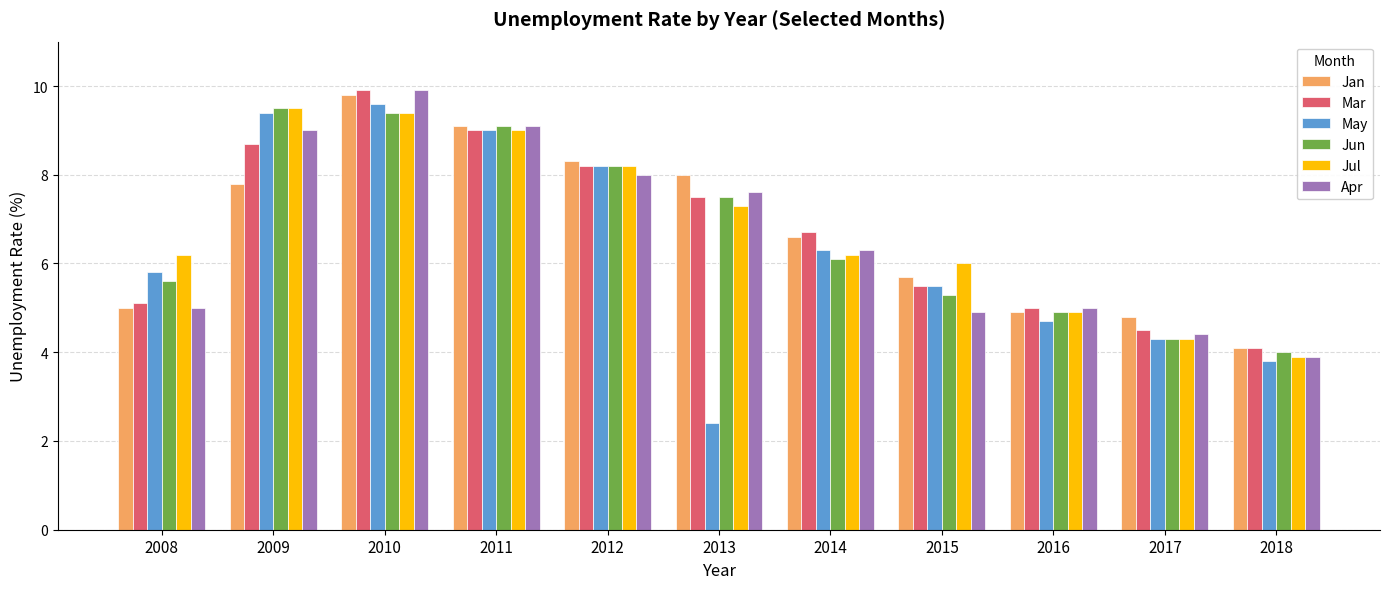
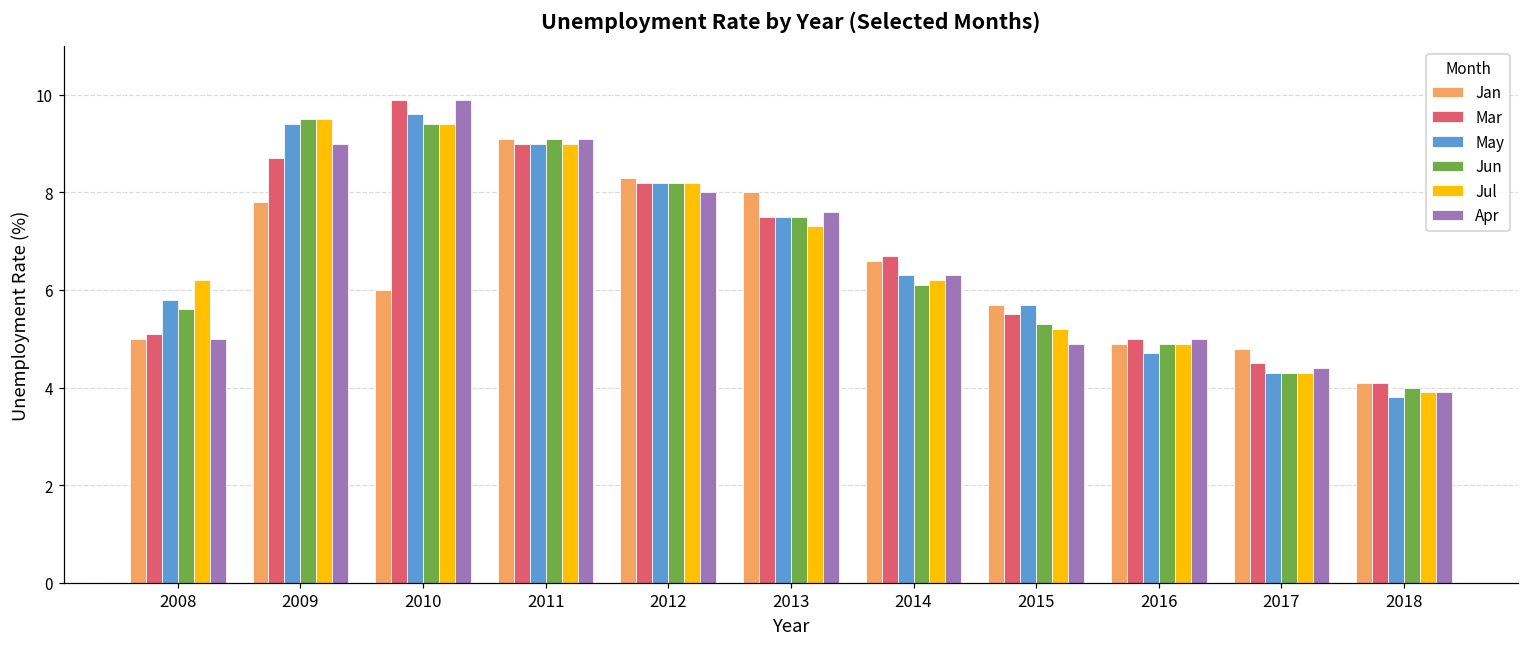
Jan, 2010: 9.8 -> 6.0
May, 2013: 2.4 -> 7.5
May, 2015: 5.5 -> 5.7
Jul, 2015: 6.0 -> 5.2
